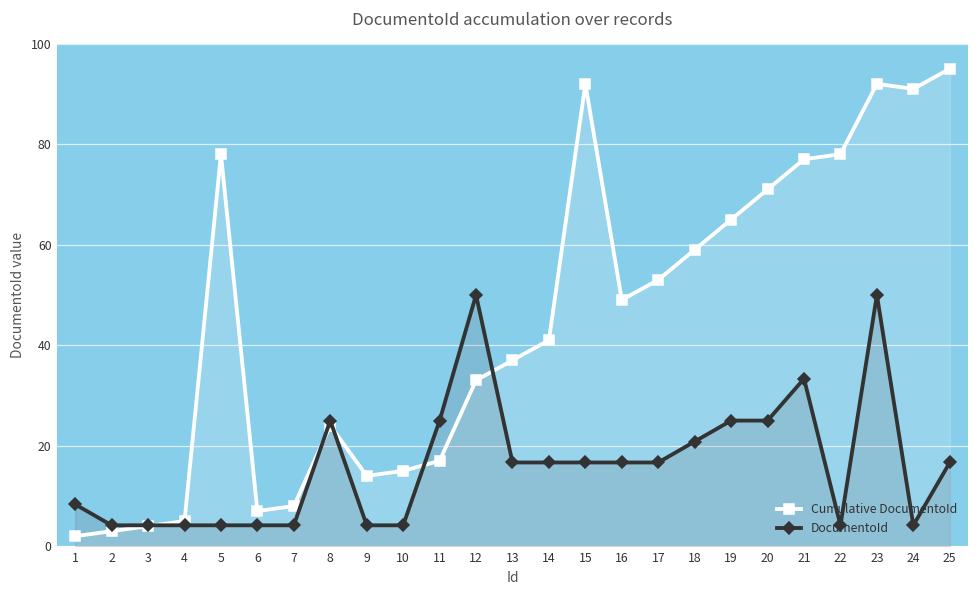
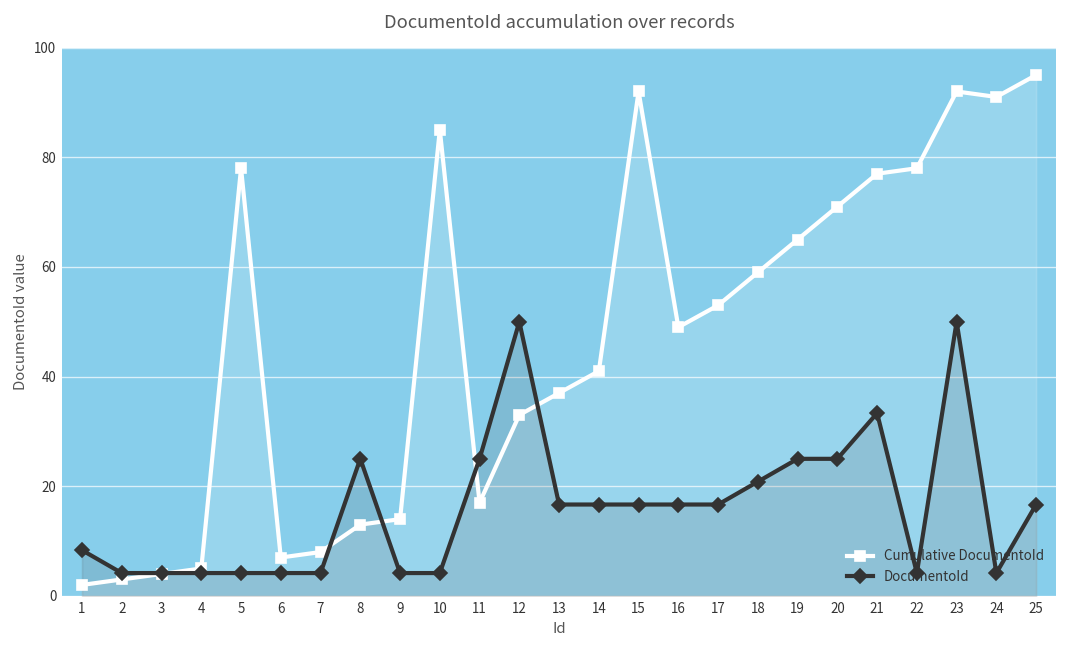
Cumulative DocumentoId, 8: 24 -> 13
Cumulative DocumentoId, 10: 15 -> 85
